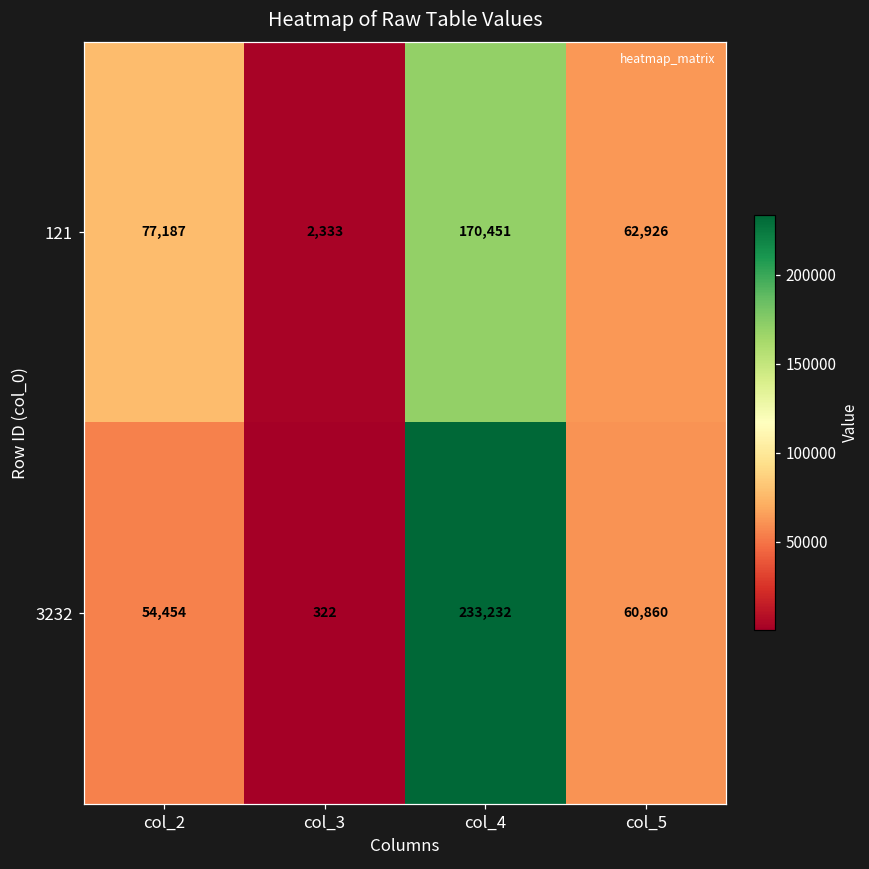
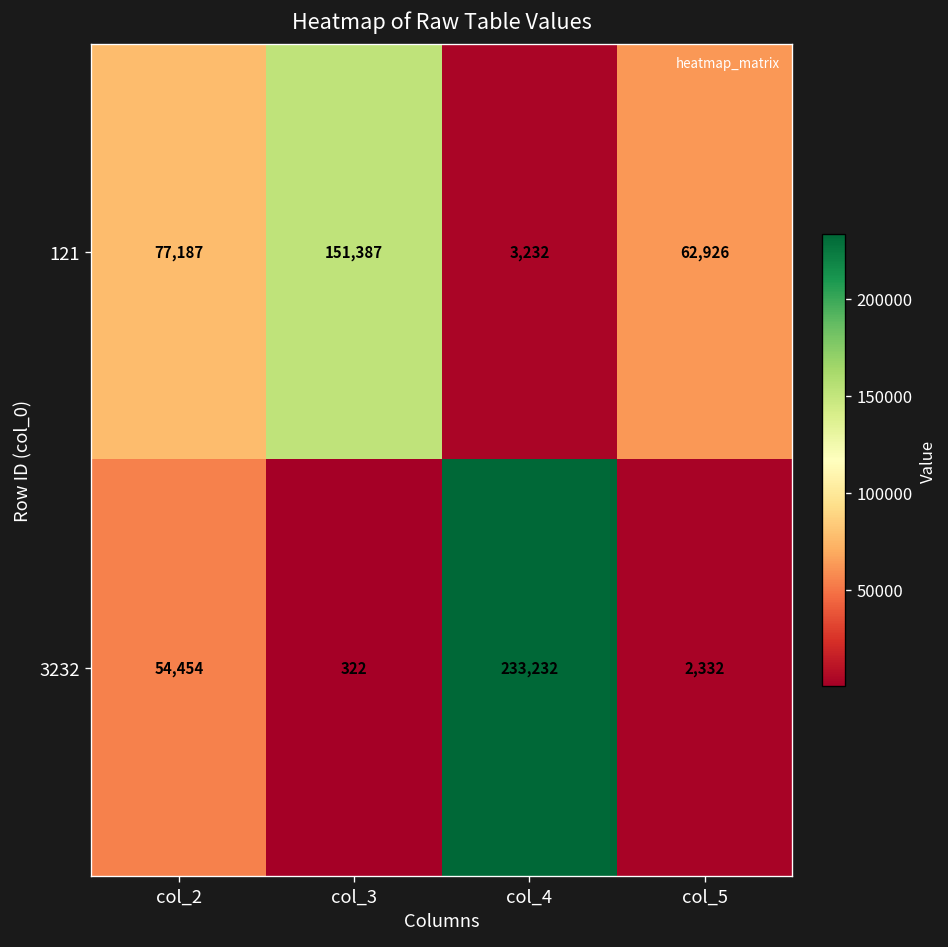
121, col_3: 2,333 -> 151,387
121, col_4: 170,451 -> 3,232
3232, col_5: 60,860 -> 2,332
